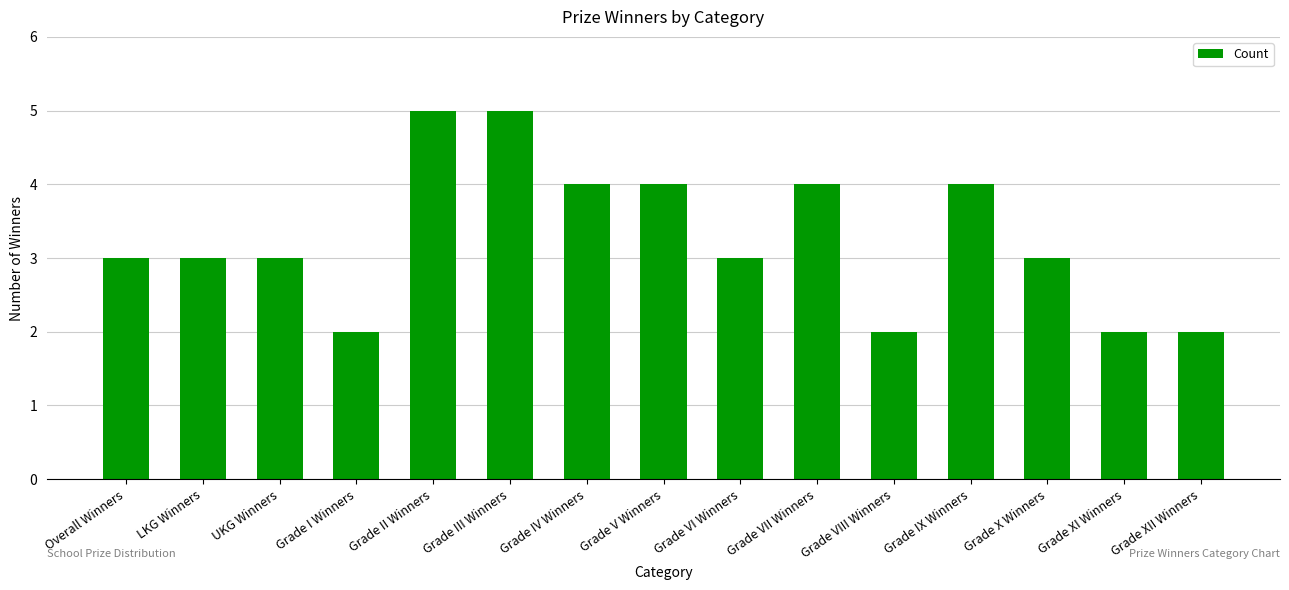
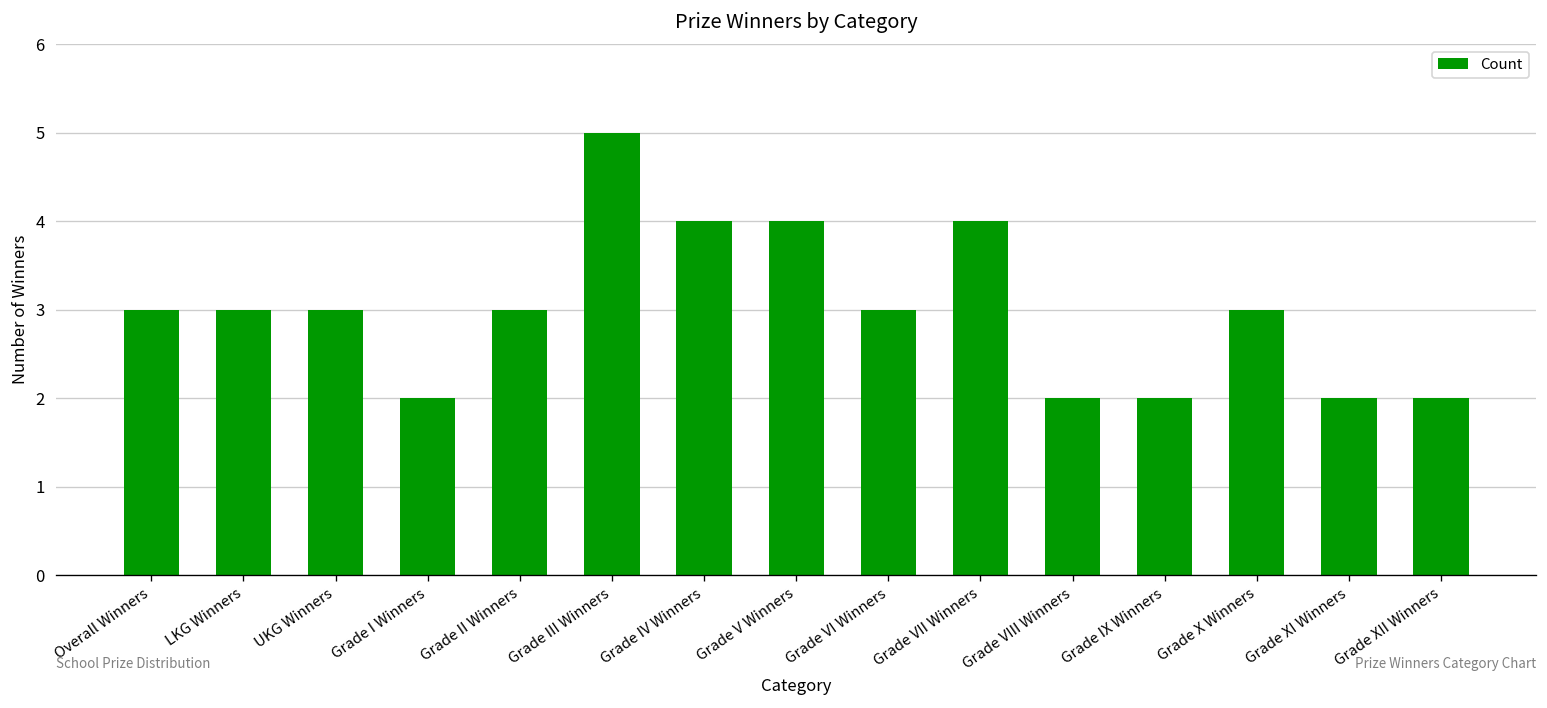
Grade II Winners: 5 -> 3
Grade IX Winners: 4 -> 2
